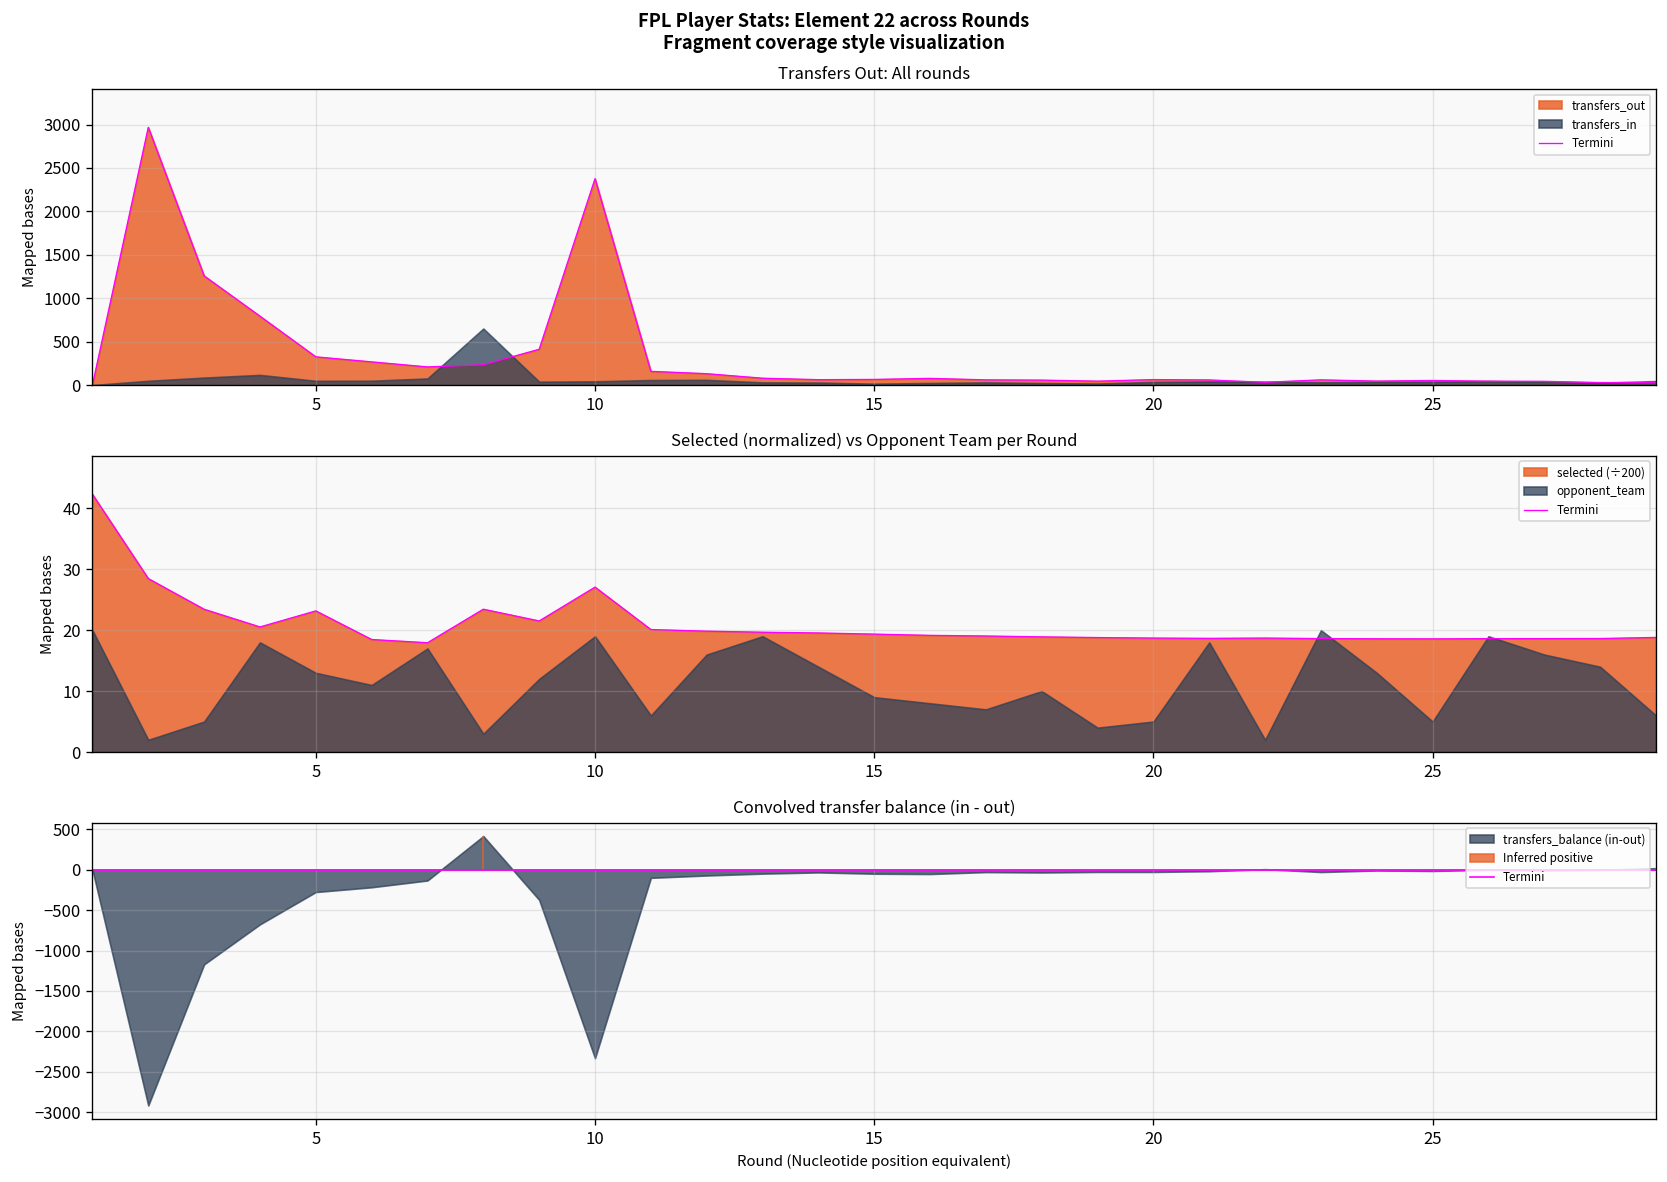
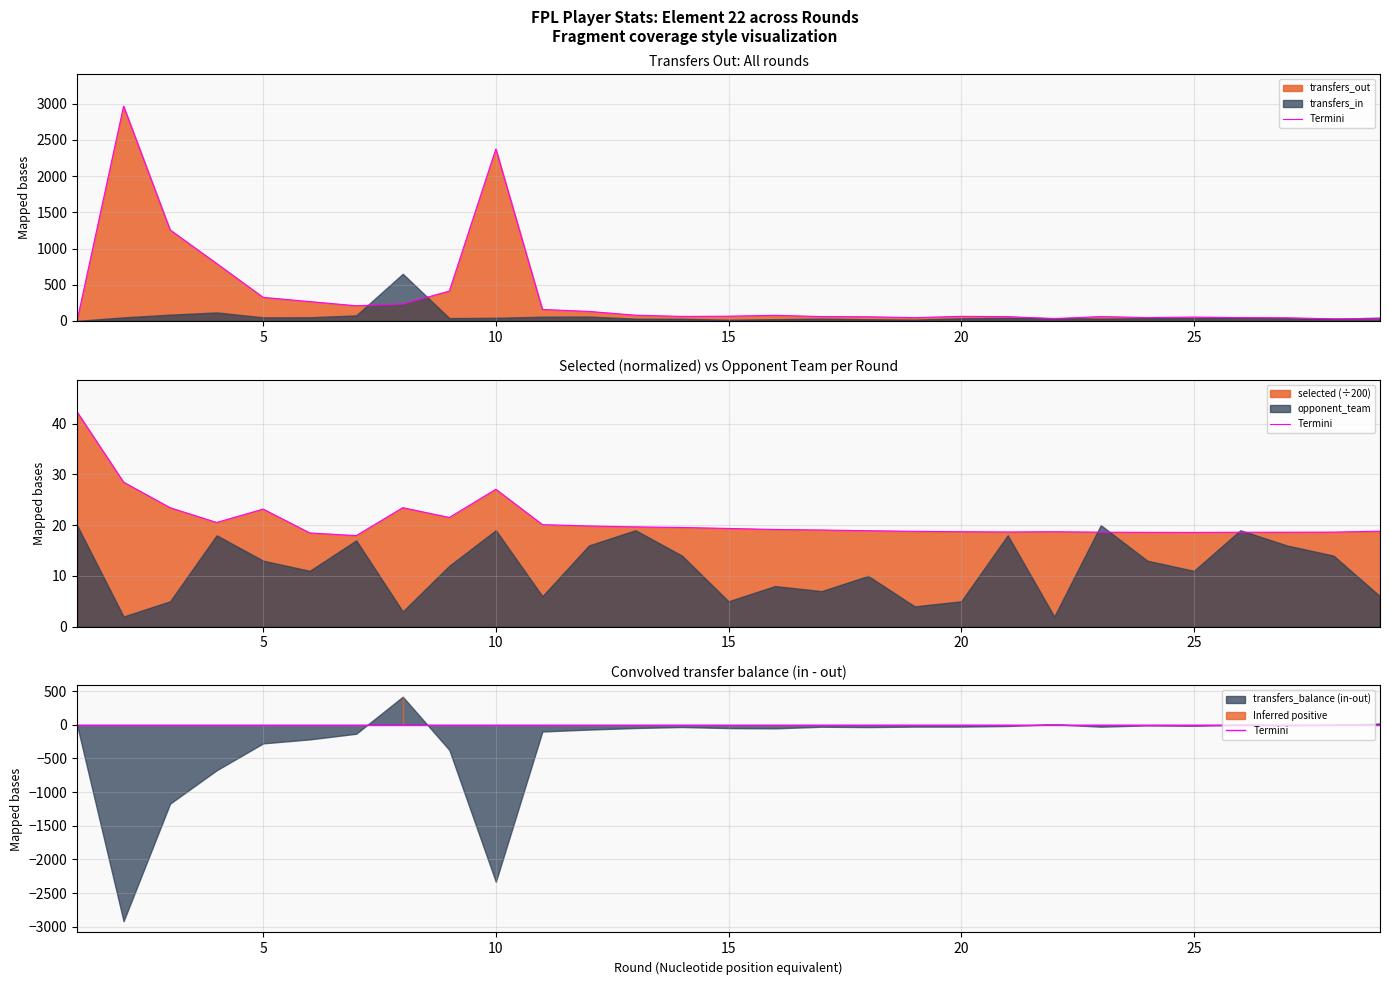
Selected (normalized) vs Opponent Team per Round, opponent_team, 15: 9 -> 5
Selected (normalized) vs Opponent Team per Round, opponent_team, 25: 5 -> 11
